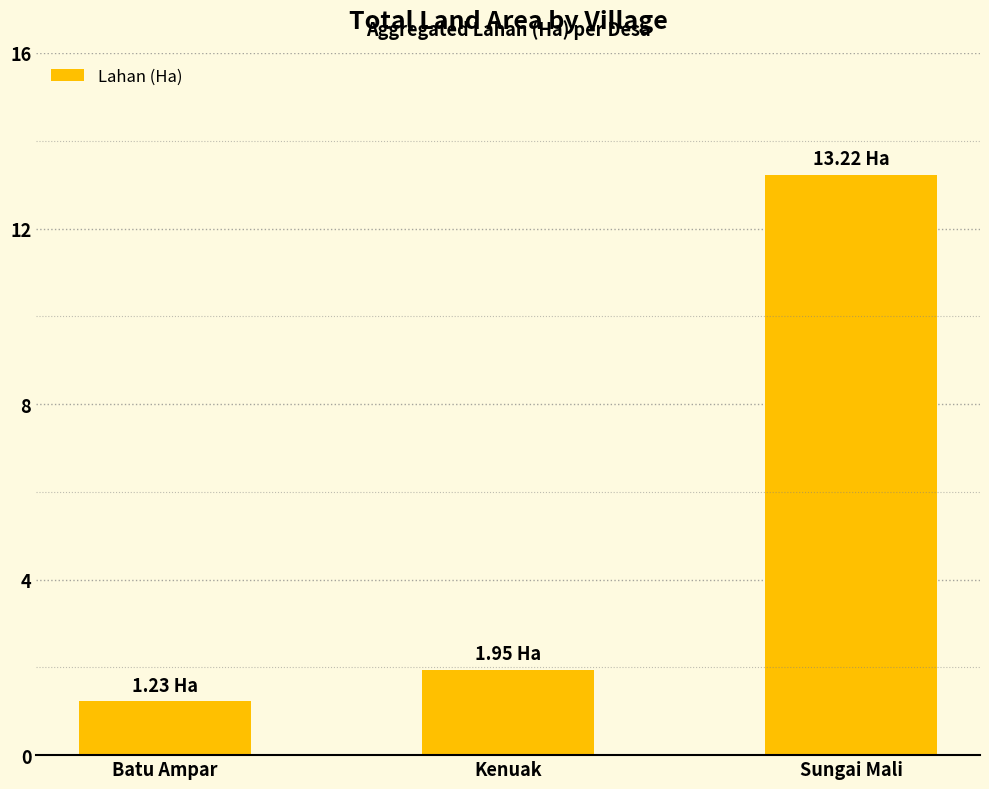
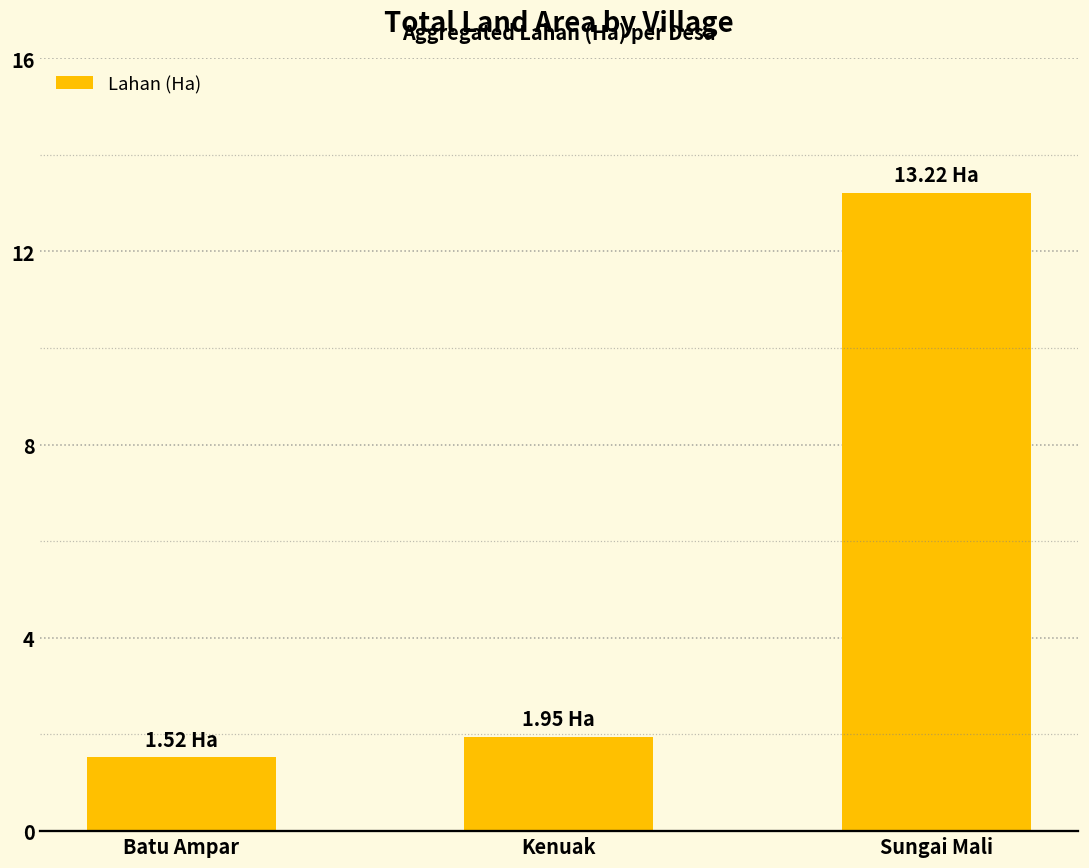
Batu Ampar: 1.23 -> 1.52
